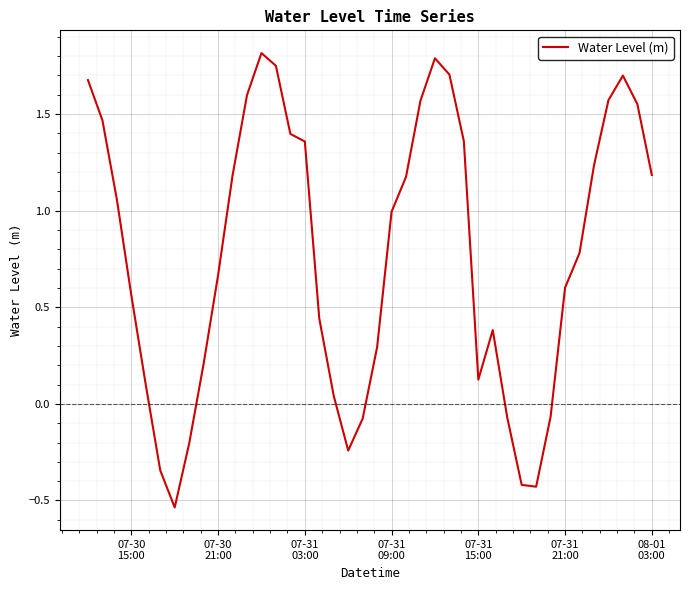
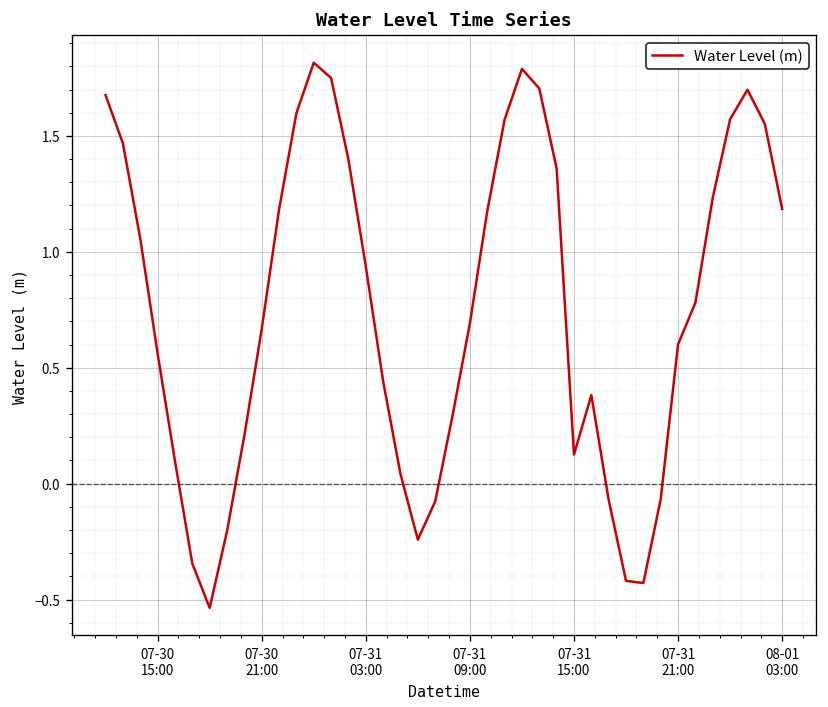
07-31 03:00: 1.36 -> 0.94
07-31 09:00: 0.99 -> 0.69
